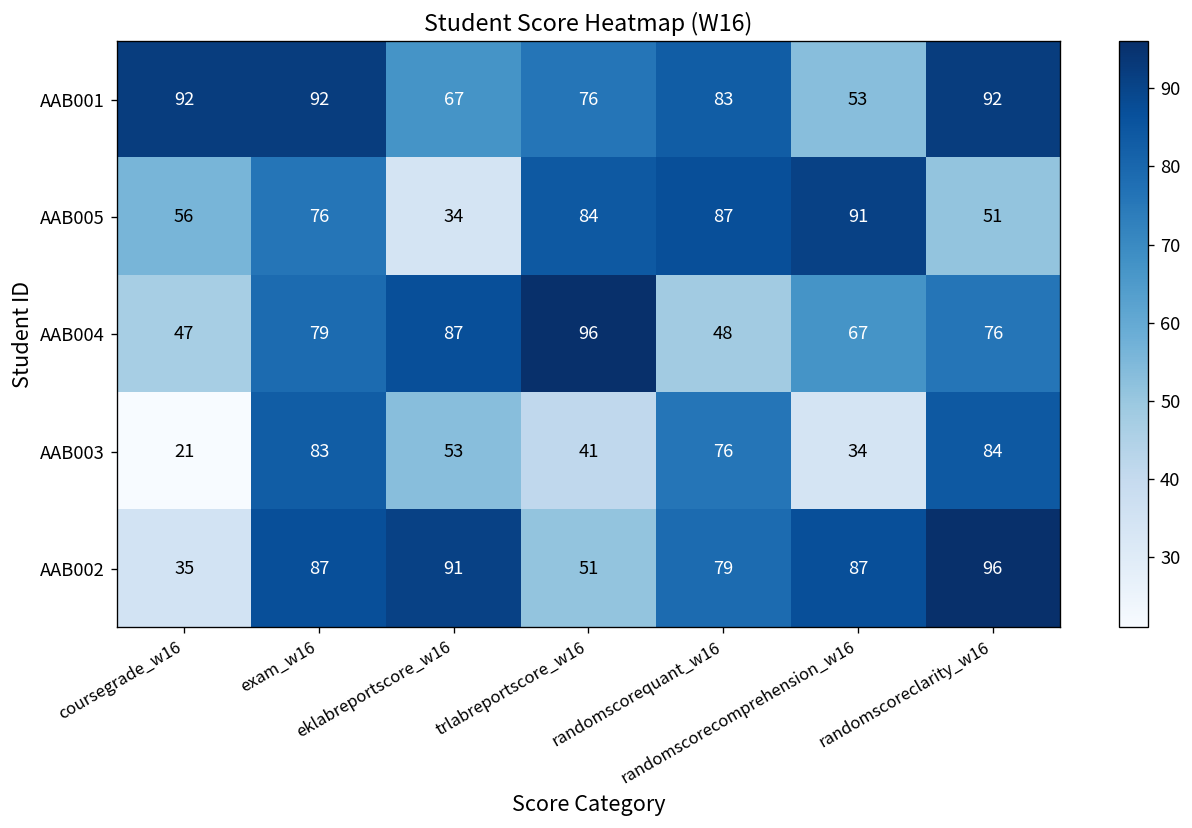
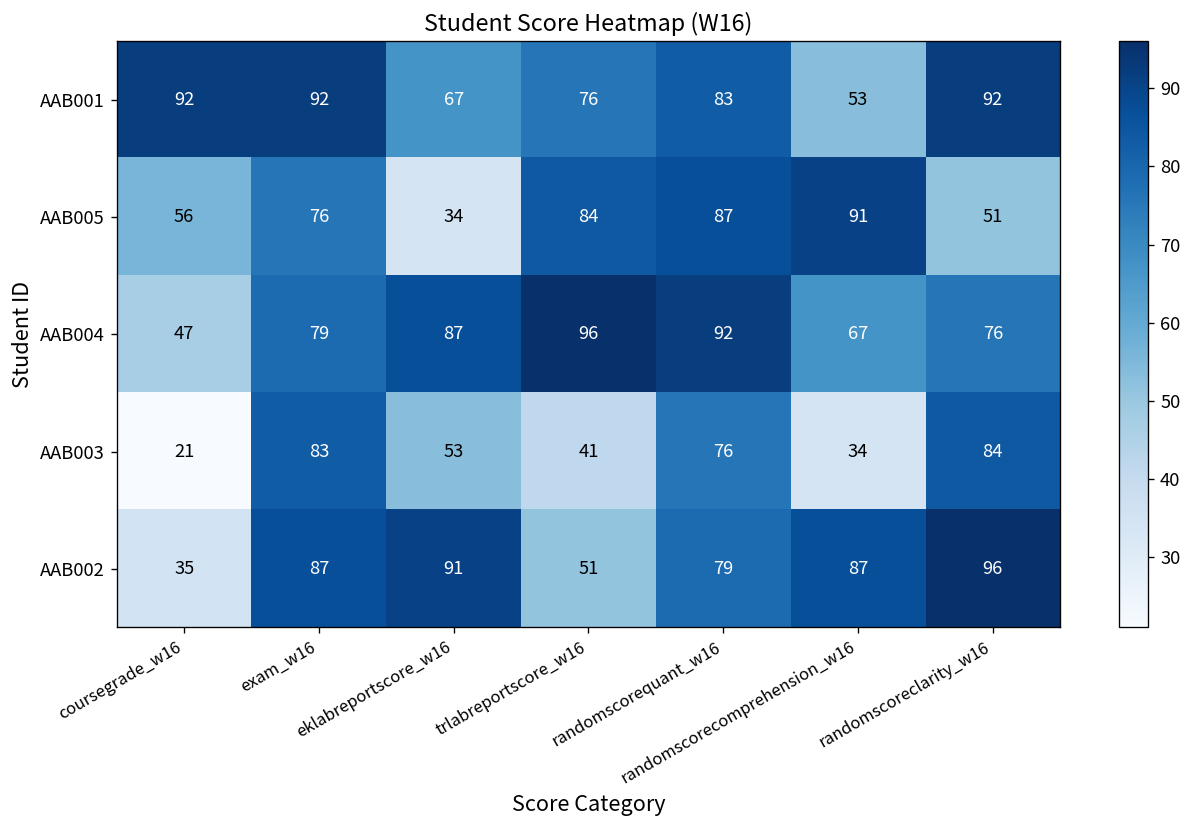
AAB004, randomscorequant_w16: 48 -> 92
